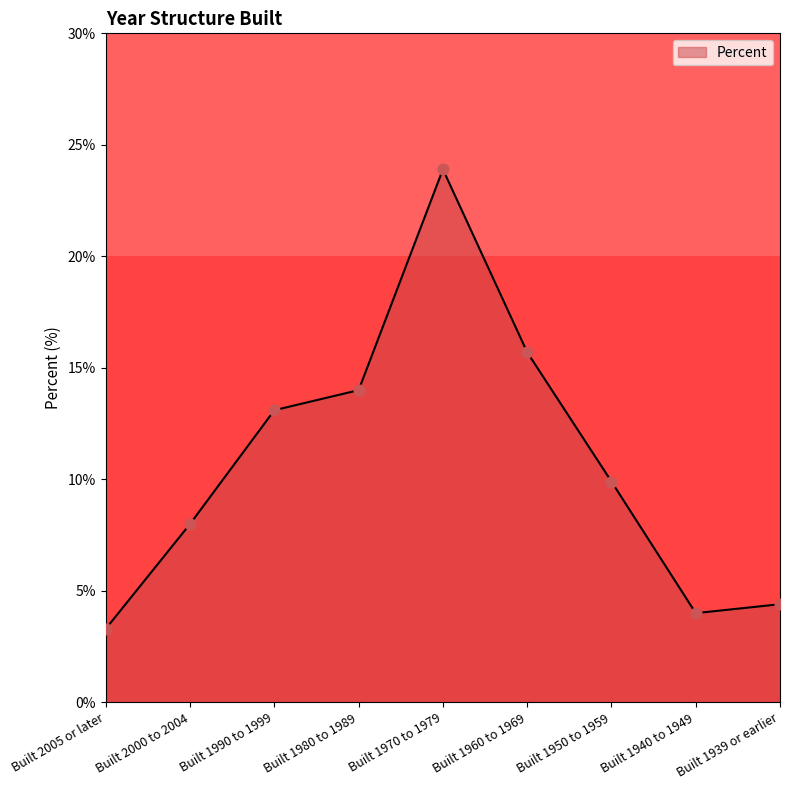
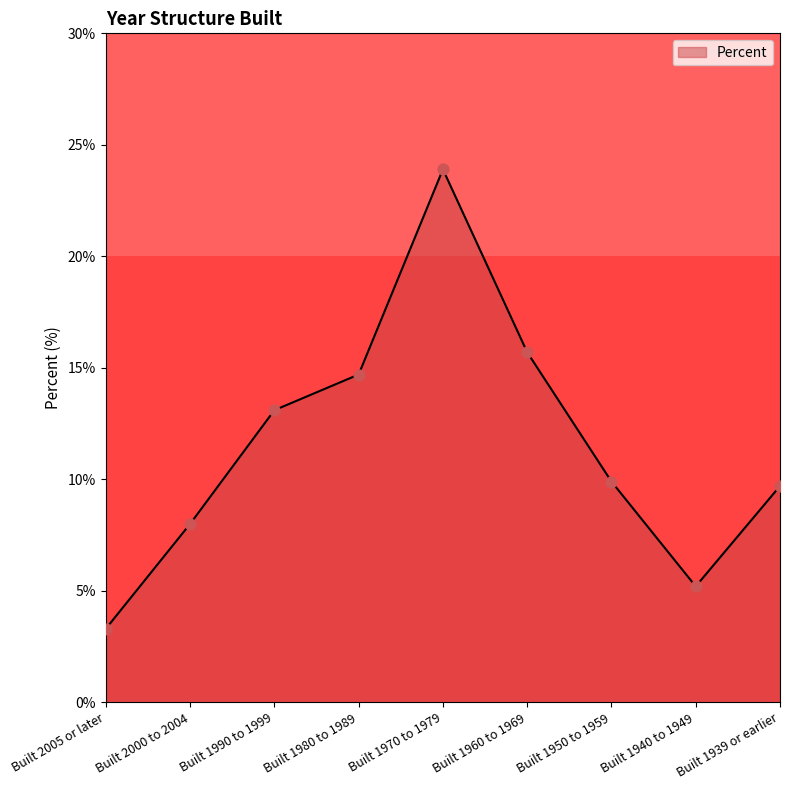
Built 1980 to 1989: 14.0% -> 14.7%
Built 1940 to 1949: 4.0% -> 5.2%
Built 1939 or earlier: 4.4% -> 9.7%
